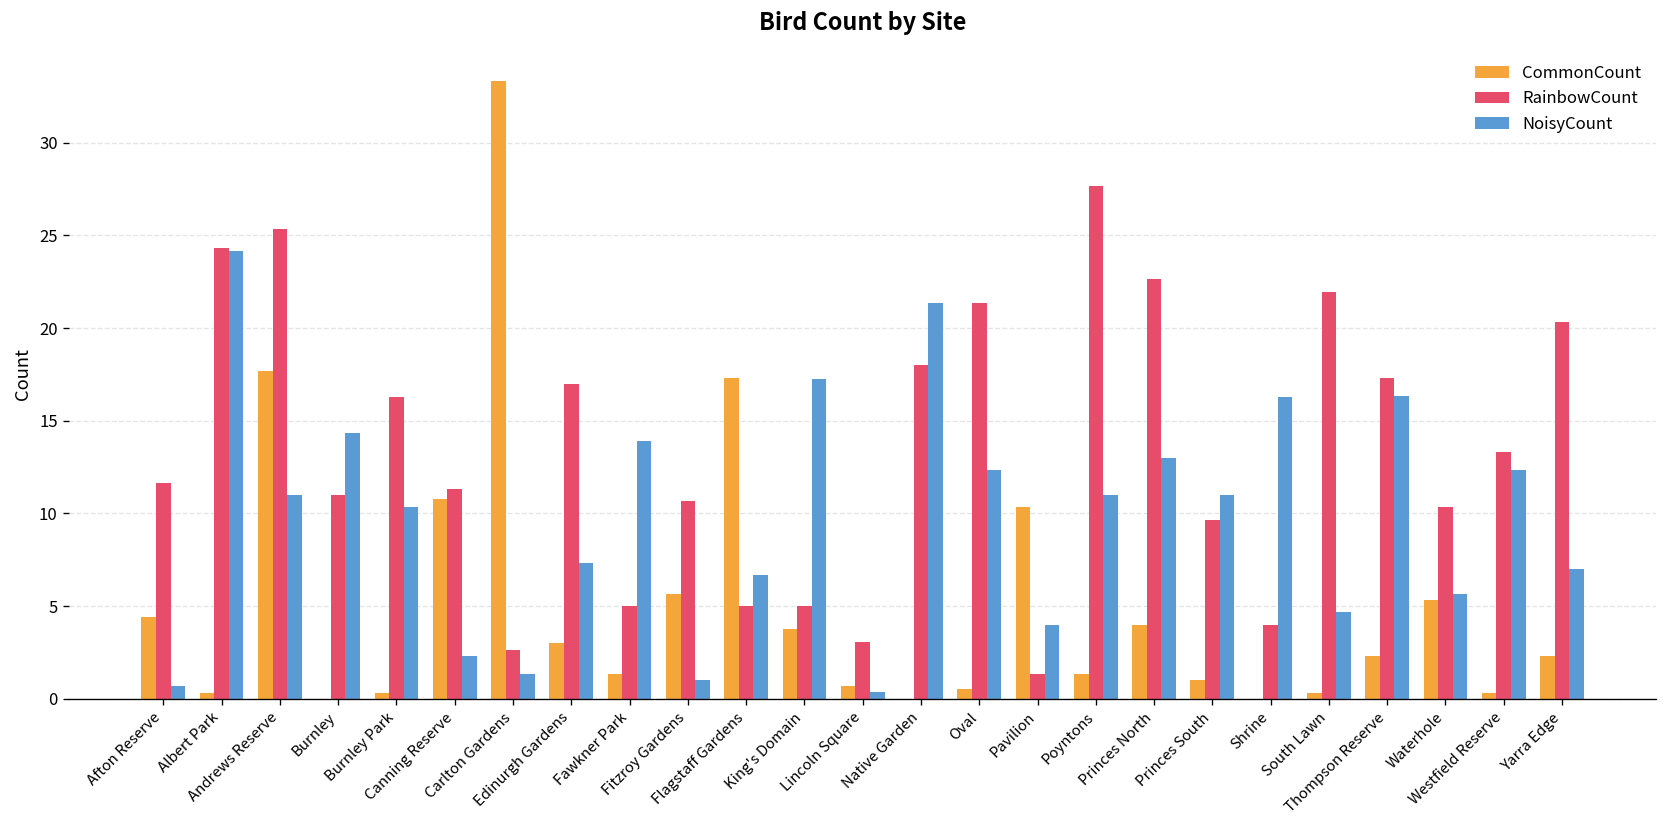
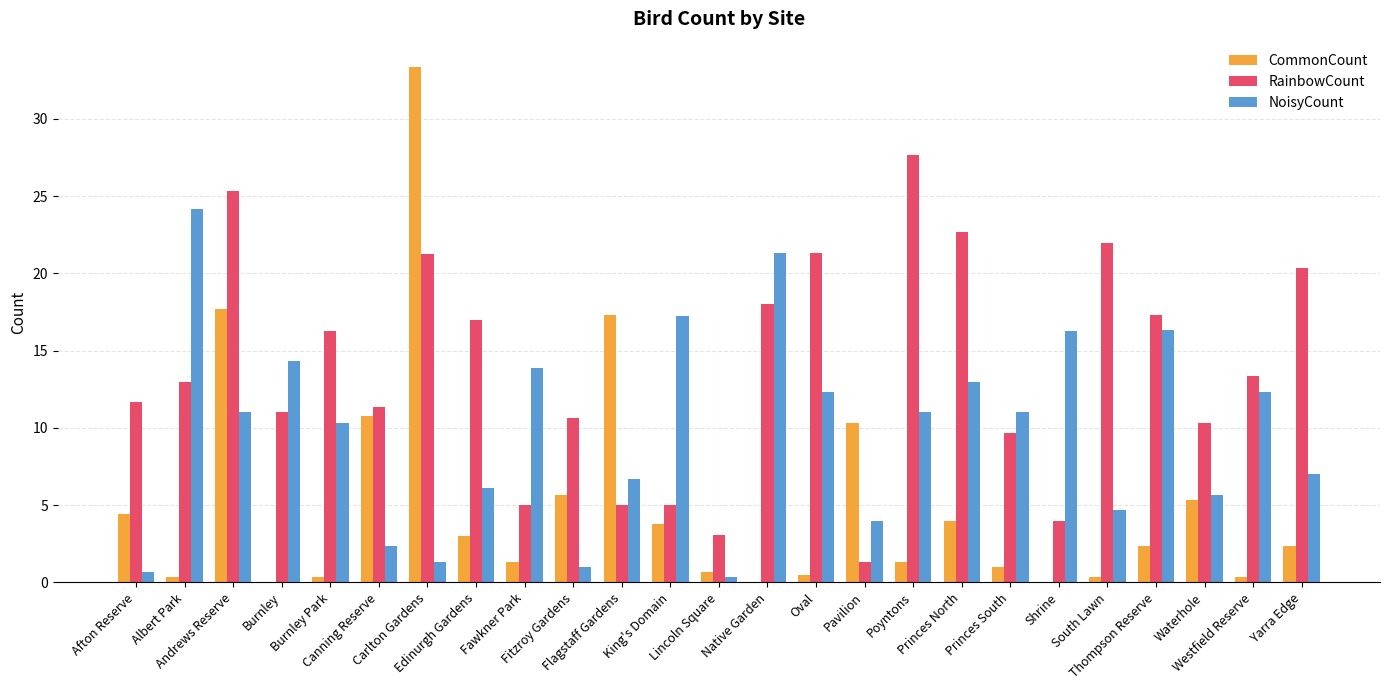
RainbowCount, Albert Park: 24.3 -> 13.0
RainbowCount, Carlton Gardens: 2.7 -> 21.3
NoisyCount, Edinurgh Gardens: 7.3 -> 6.1
